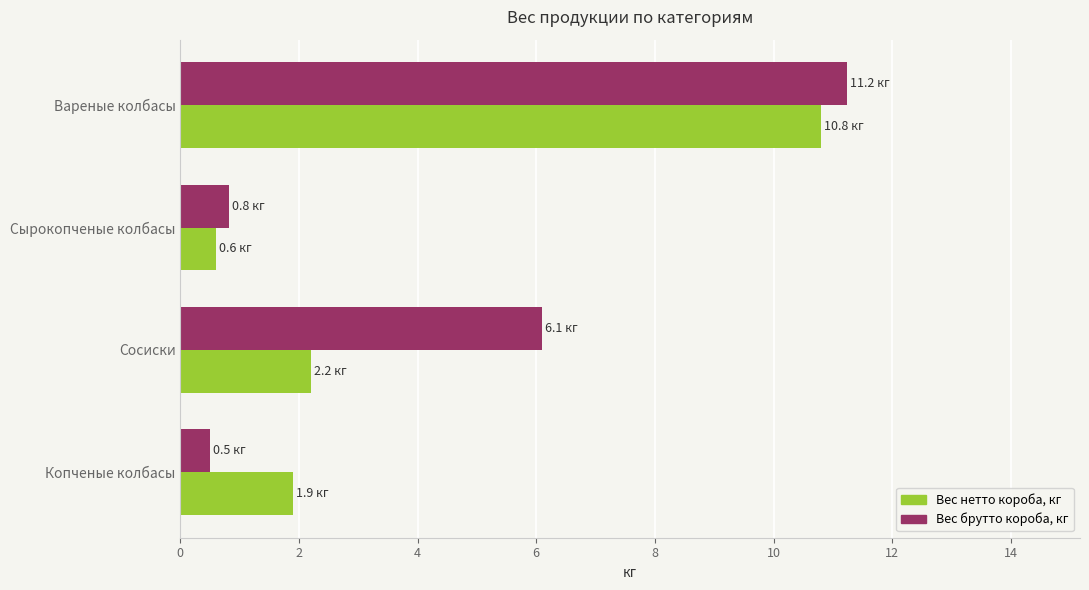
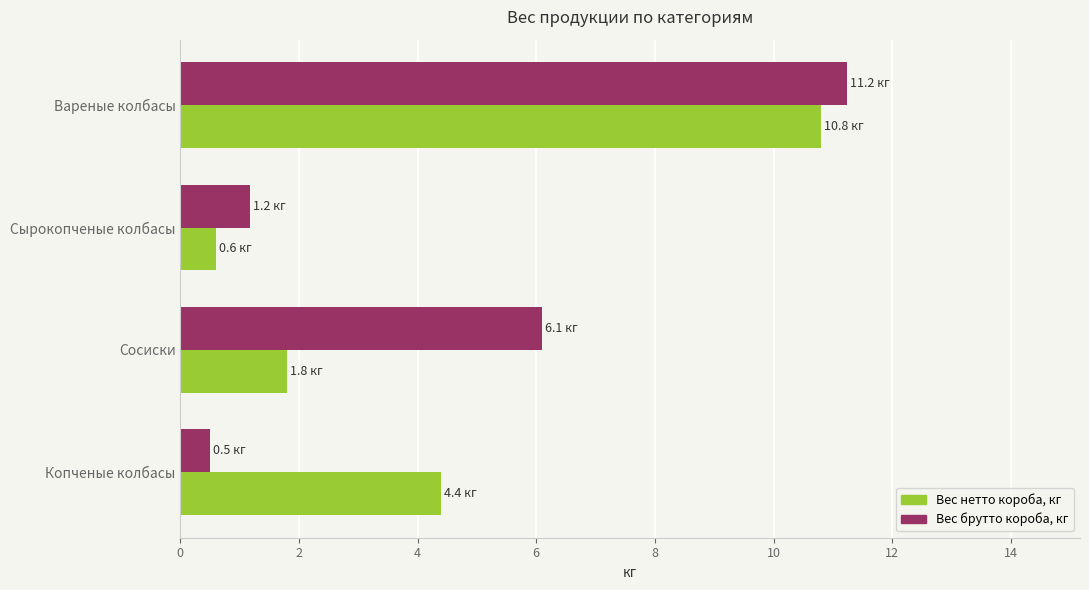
Вес брутто короба, кг, Сырокопченые колбасы: 0.8 -> 1.2
Вес нетто короба, кг, Сосиски: 2.2 -> 1.8
Вес нетто короба, кг, Копченые колбасы: 1.9 -> 4.4
